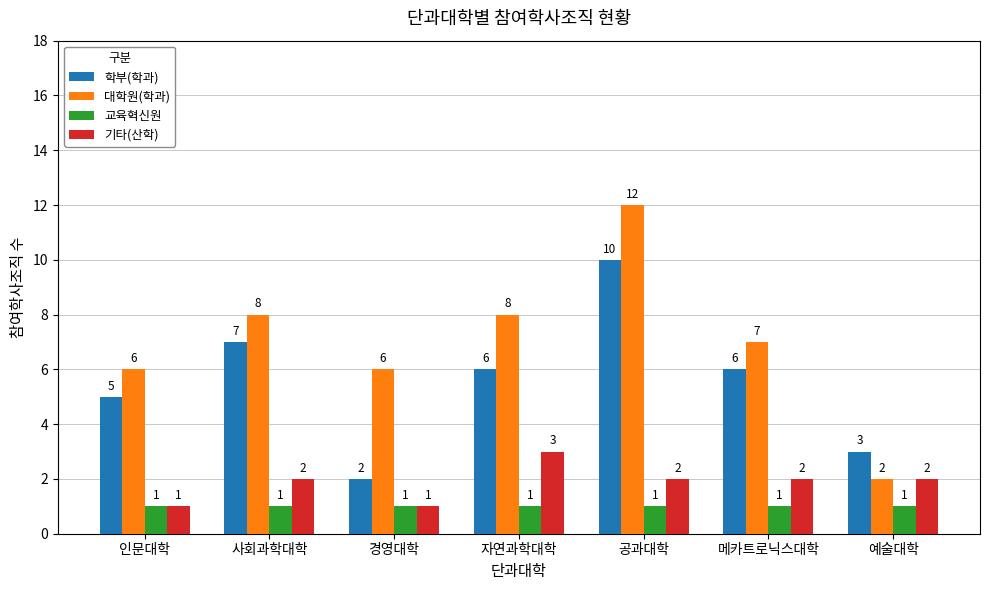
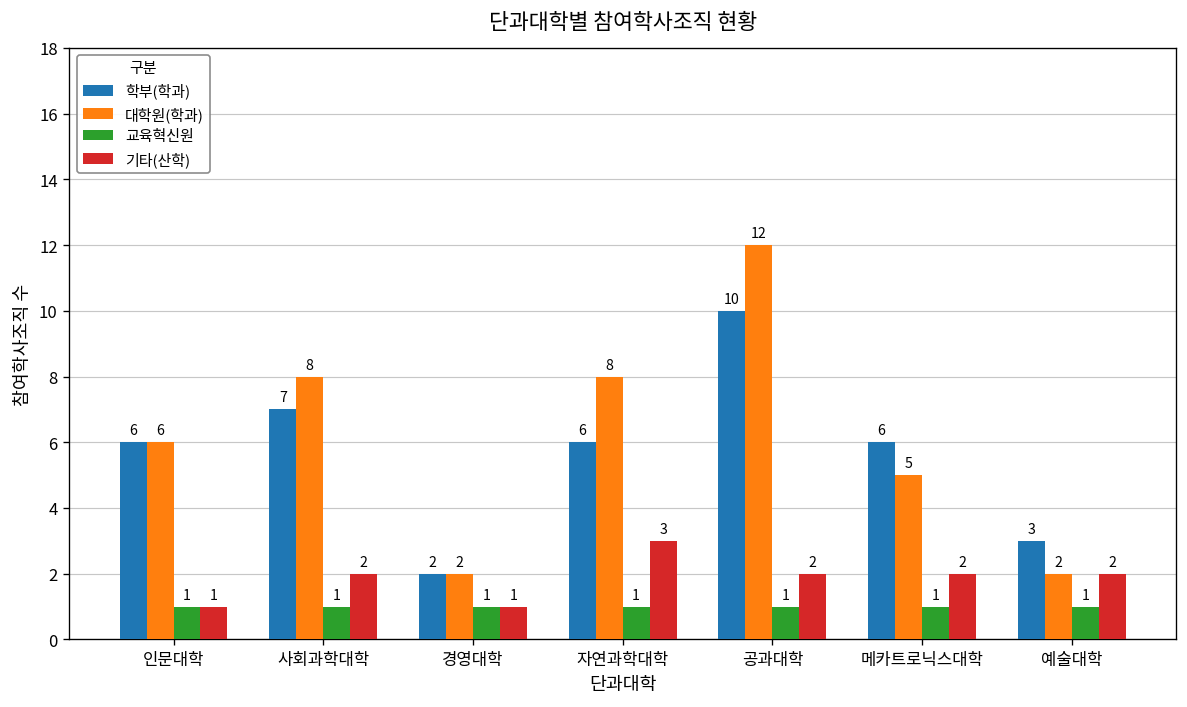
학부(학과), 인문대학: 5 -> 6
대학원(학과), 경영대학: 6 -> 2
대학원(학과), 메카트로닉스대학: 7 -> 5
